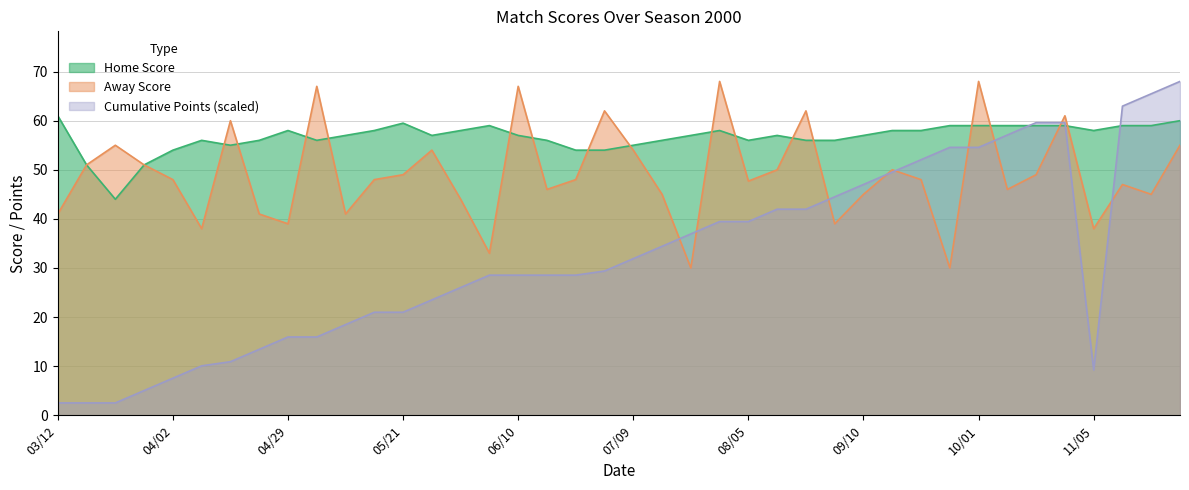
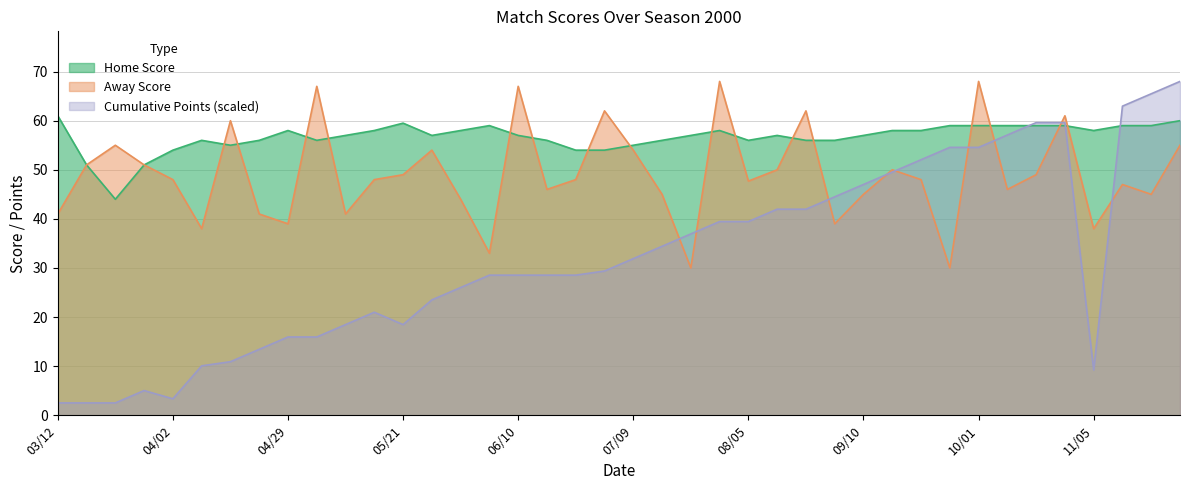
Cumulative Points (scaled), 04/02: 8 -> 3
Cumulative Points (scaled), 05/21: 21 -> 18
